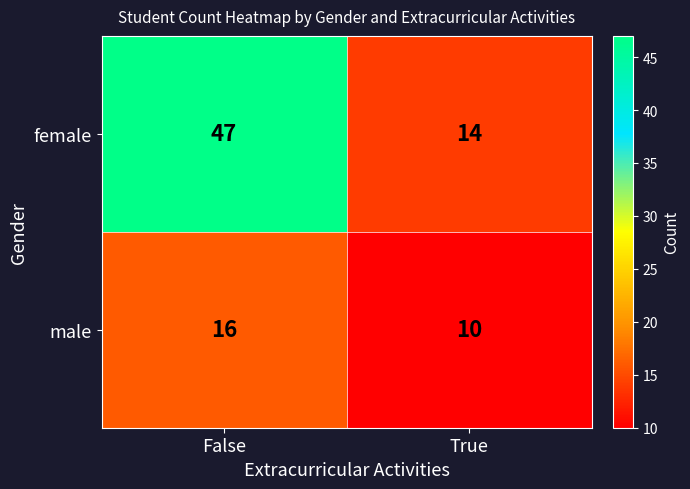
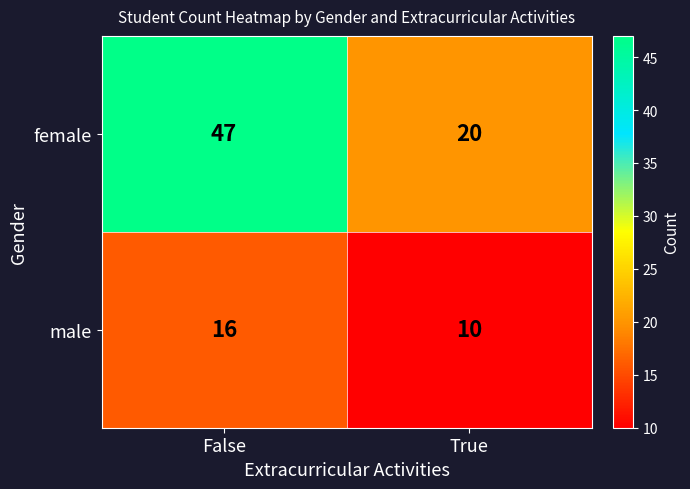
female, True: 14 -> 20
